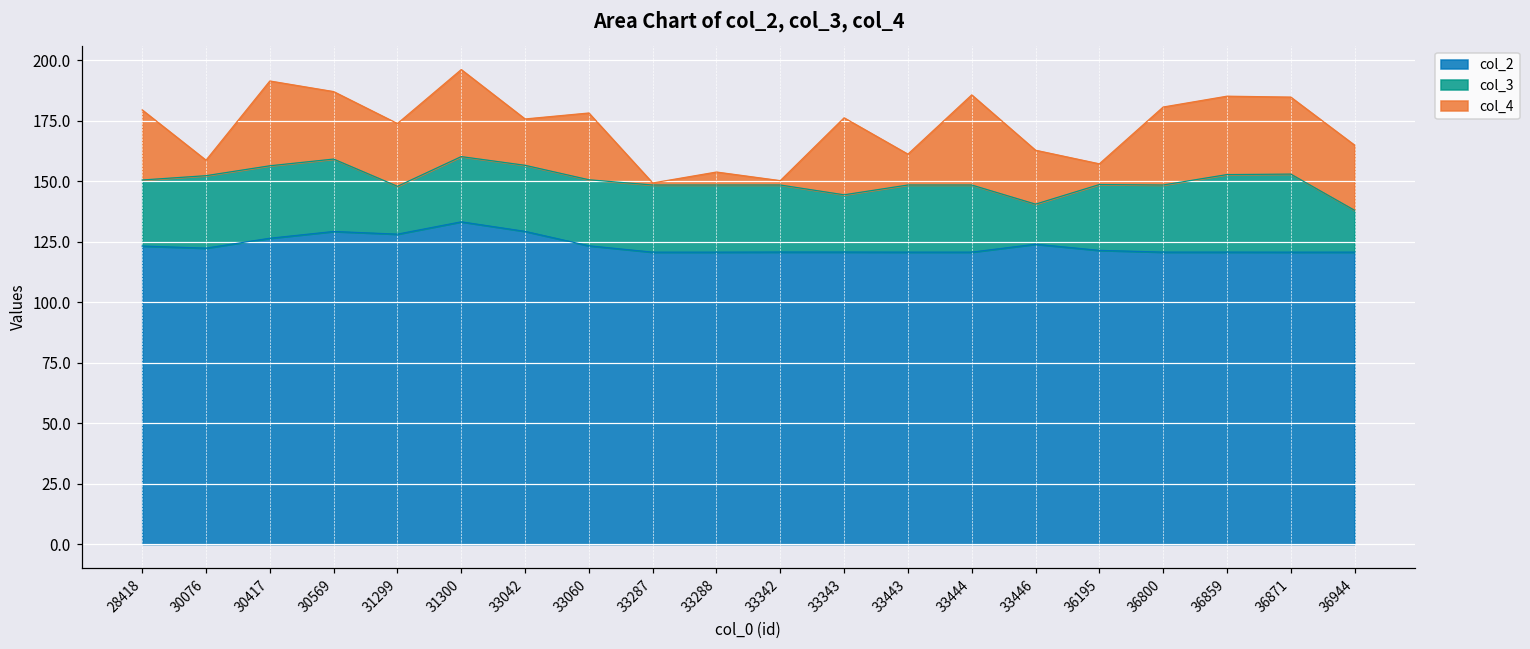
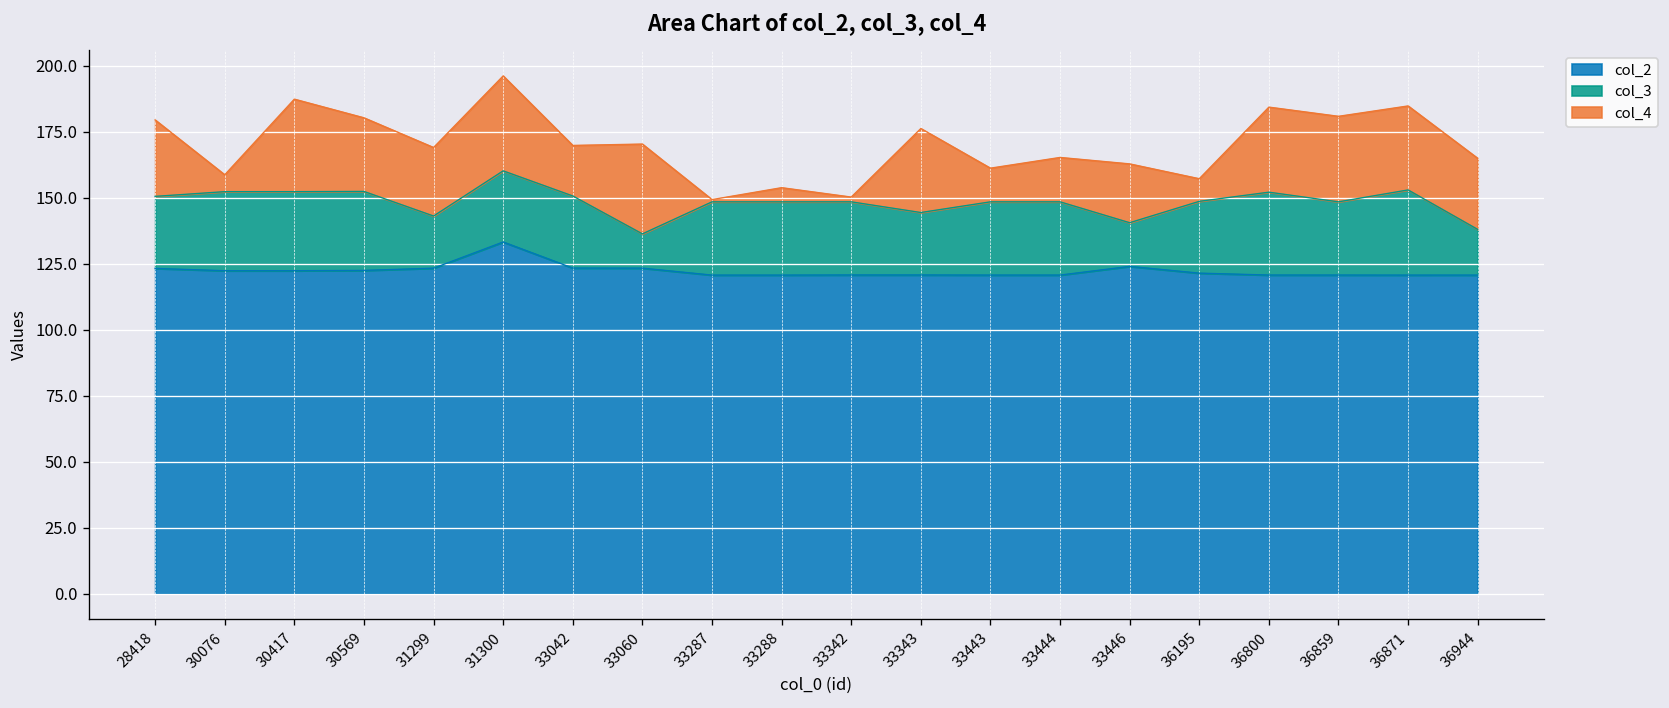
col_2, 30417: 126 -> 122
col_2, 30569: 129 -> 122
col_2, 31299: 128 -> 123
col_2, 33042: 129 -> 123
col_3, 33060: 27 -> 13
col_4, 33060: 28 -> 34
col_4, 33444: 37 -> 17
col_3, 36800: 28 -> 31
col_3, 36859: 32 -> 28
